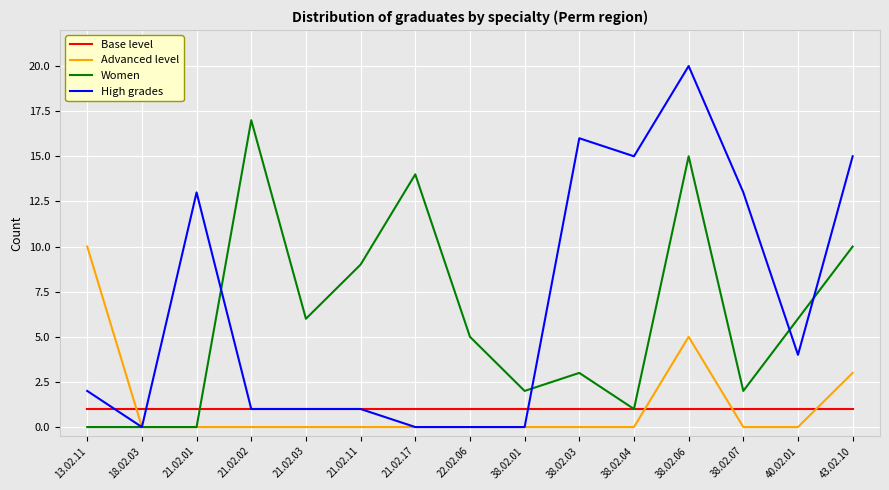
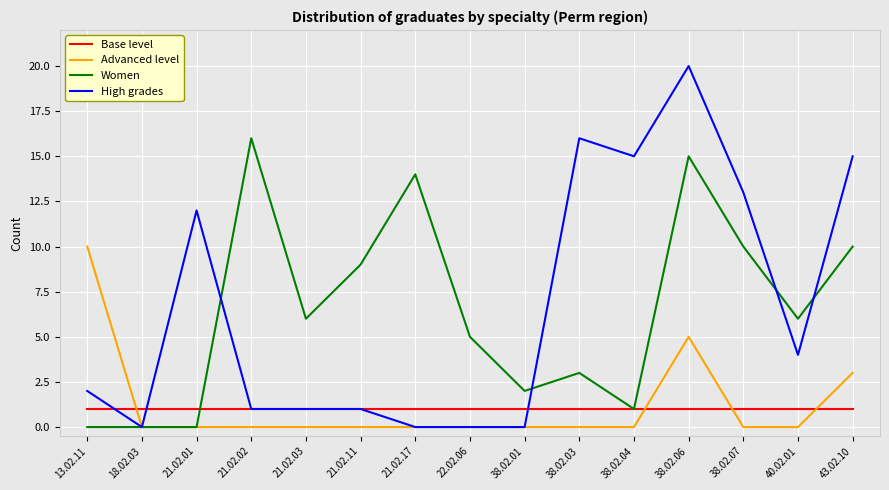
High grades, 21.02.01: 13 -> 12
Women, 21.02.02: 17 -> 16
Women, 38.02.07: 2 -> 10
